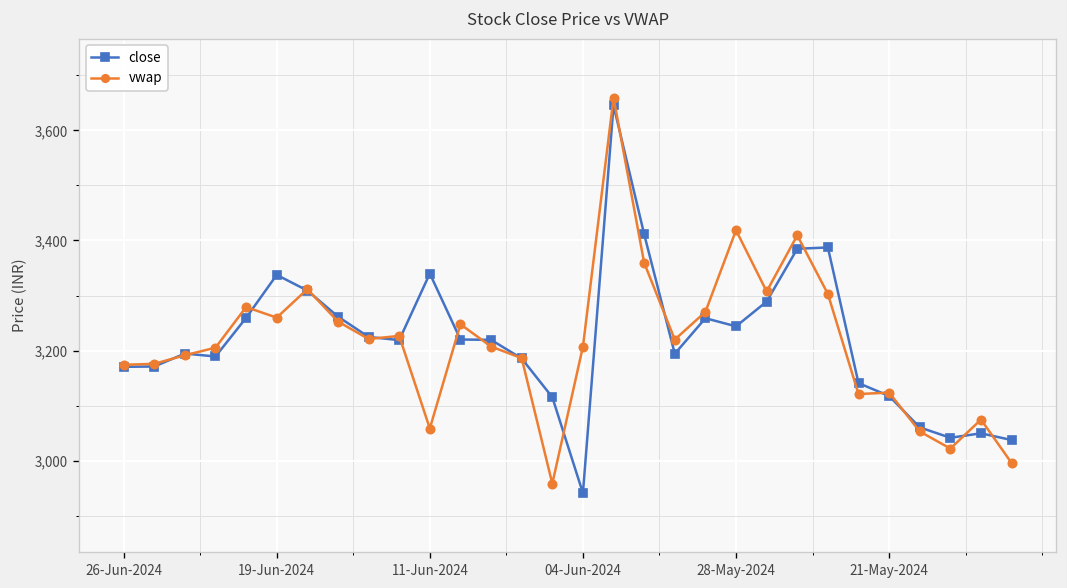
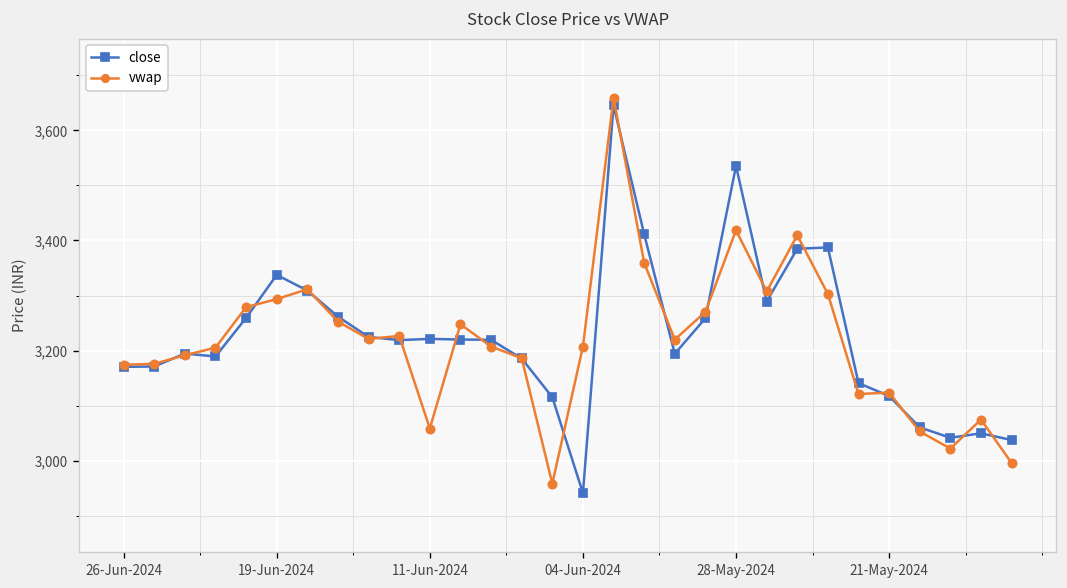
vwap, 19-Jun-2024: 3,260 -> 3,290
close, 11-Jun-2024: 3,340 -> 3,220
close, 28-May-2024: 3,240 -> 3,540
